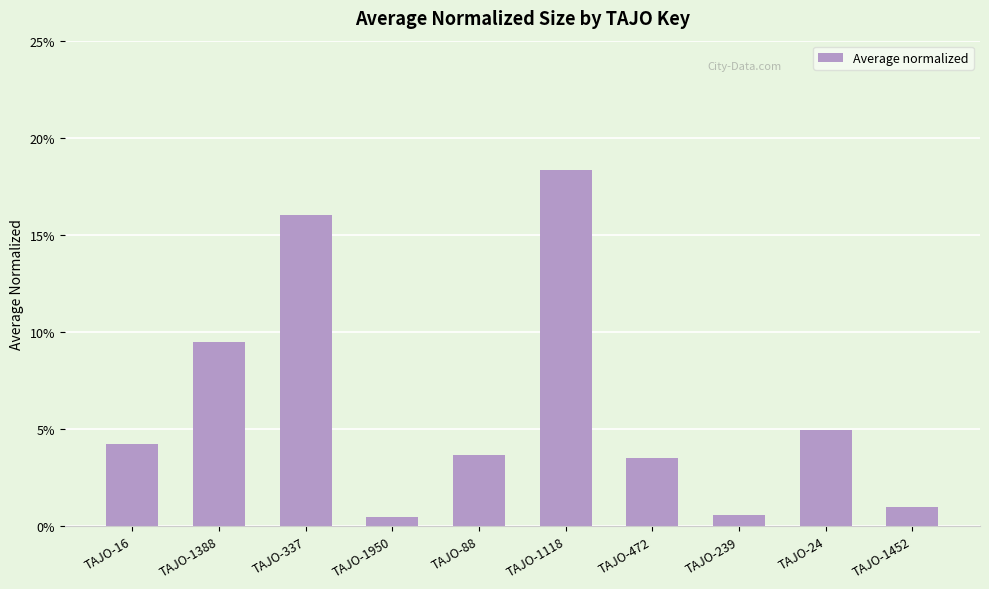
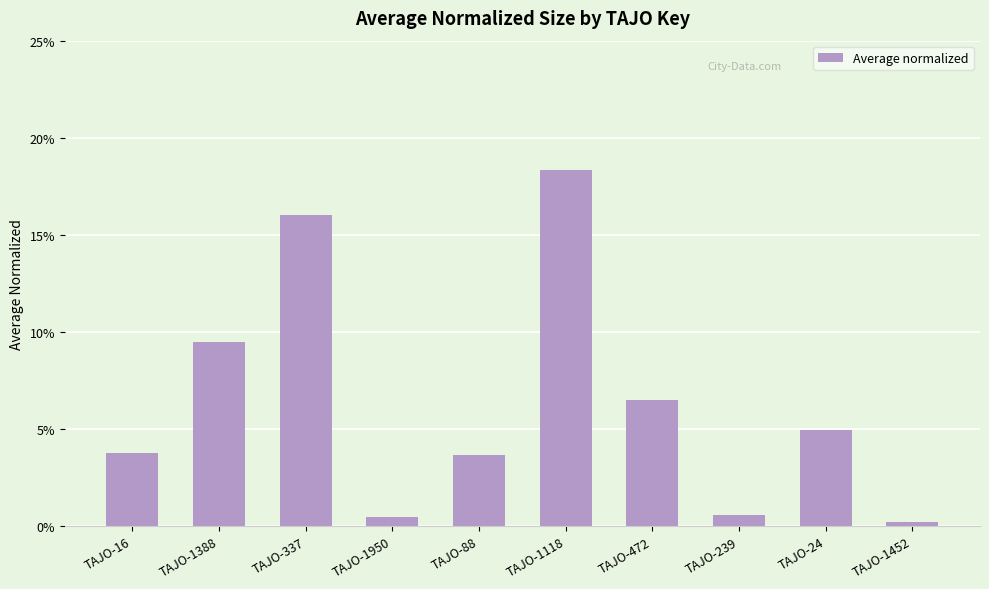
TAJO-16: 4.2% -> 3.8%
TAJO-472: 3.5% -> 6.5%
TAJO-1452: 1.0% -> 0.2%
